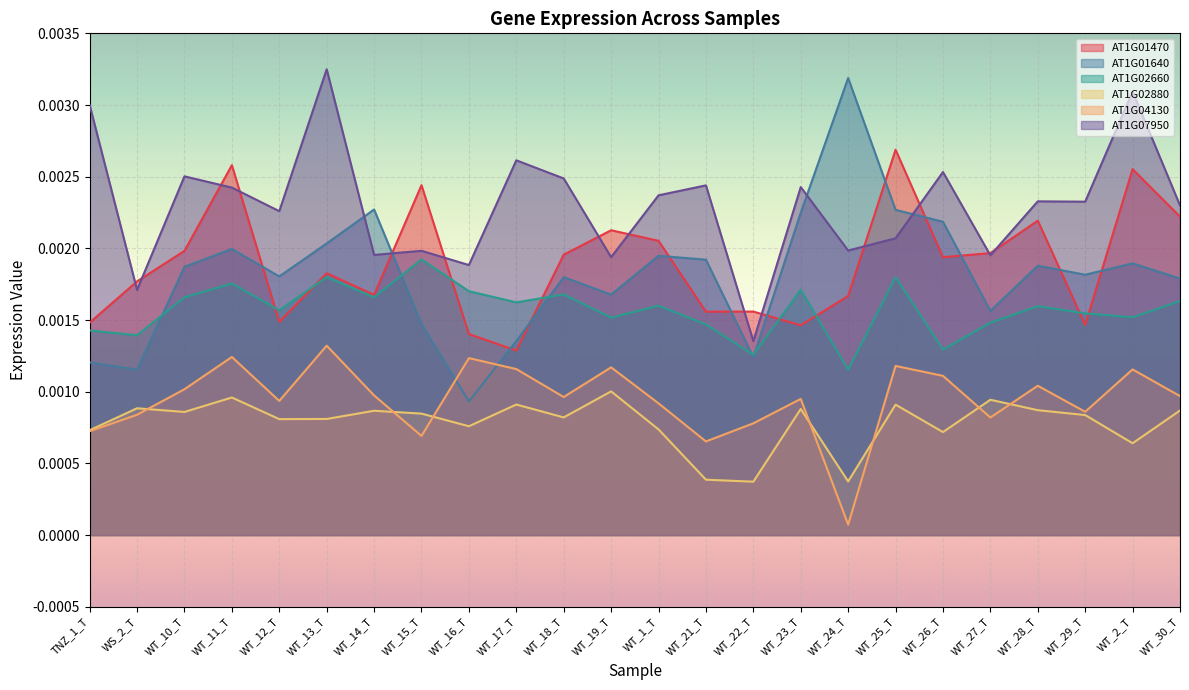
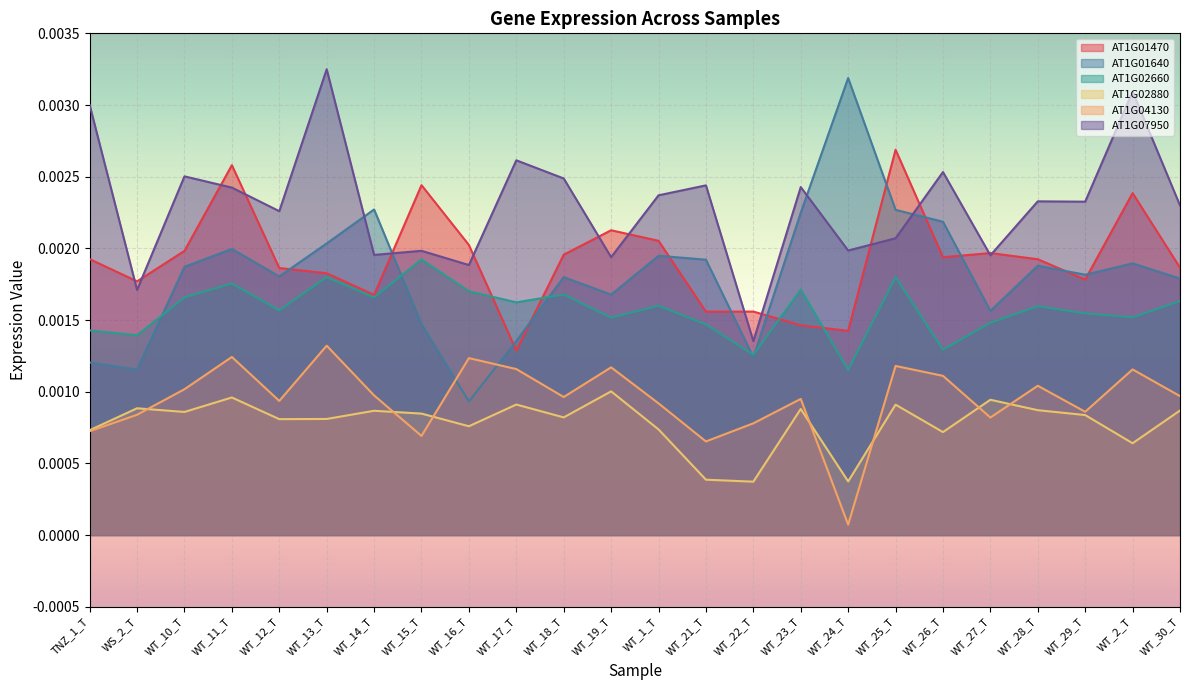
AT1G01470, TNZ_1_T: 0.00148 -> 0.00193
AT1G01470, WT_12_T: 0.00149 -> 0.00186
AT1G01470, WT_16_T: 0.00140 -> 0.00202
AT1G01470, WT_24_T: 0.00167 -> 0.00142
AT1G01470, WT_28_T: 0.00219 -> 0.00192
AT1G01470, WT_29_T: 0.00147 -> 0.00178
AT1G01470, WT_2_T: 0.00255 -> 0.00239
AT1G01470, WT_30_T: 0.00222 -> 0.00187
